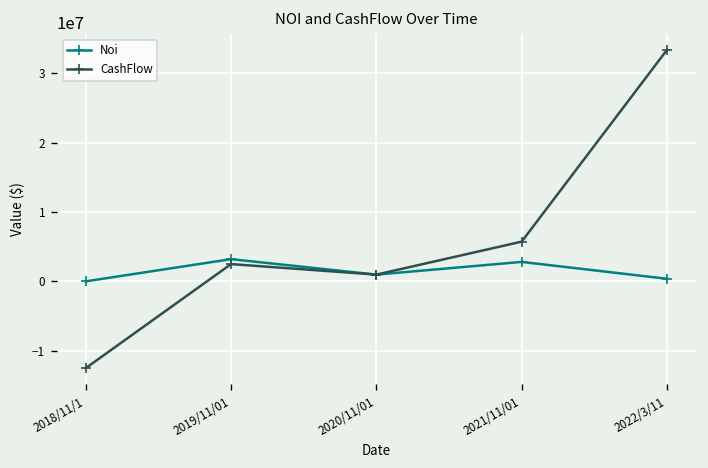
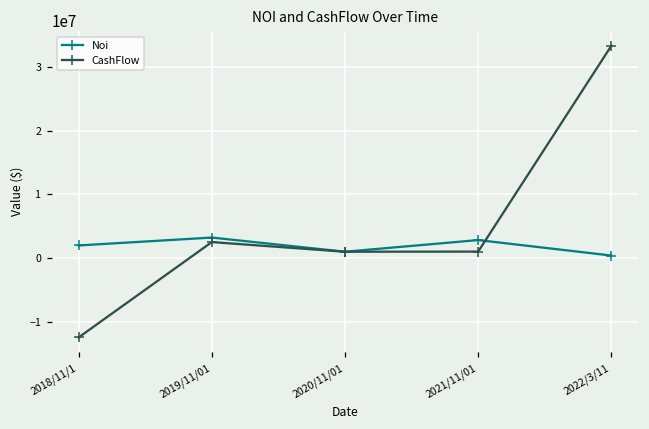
Noi, 2018/11/1: 0 -> 2000000
CashFlow, 2021/11/01: 6000000 -> 1000000
